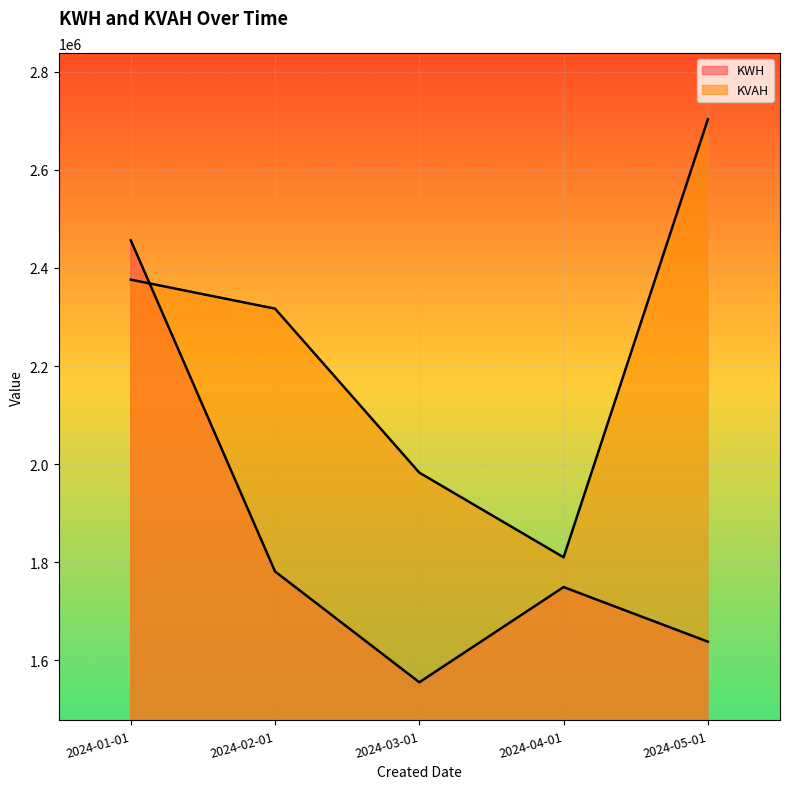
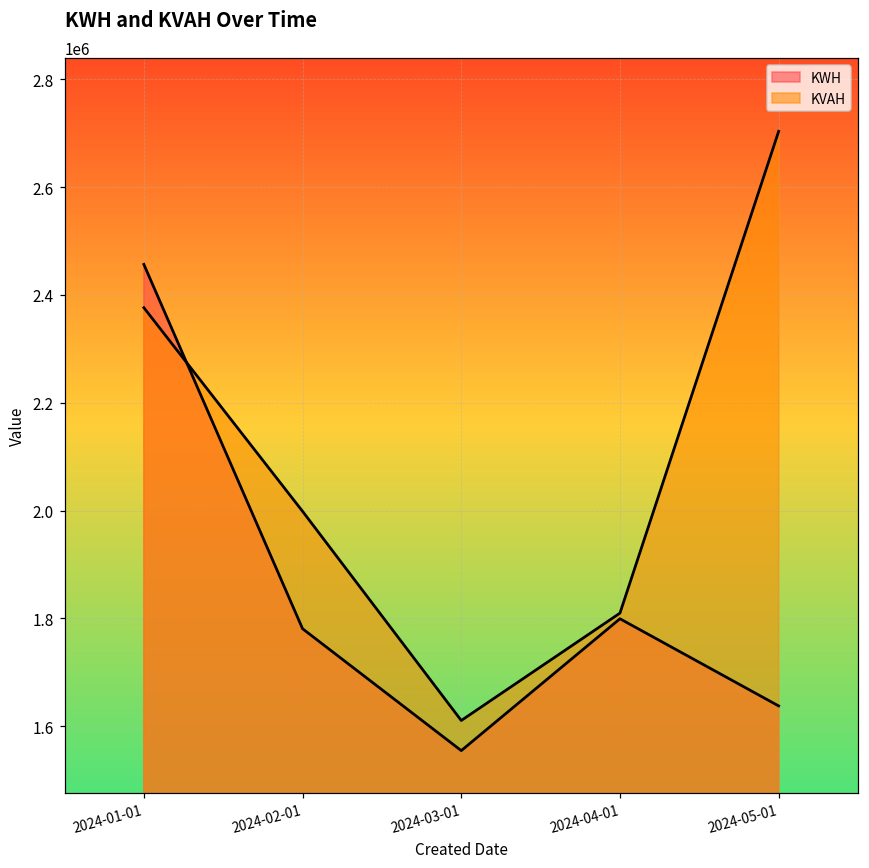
KVAH, 2024-02-01: 2320000 -> 2000000
KVAH, 2024-03-01: 1980000 -> 1610000
KWH, 2024-04-01: 1750000 -> 1800000
